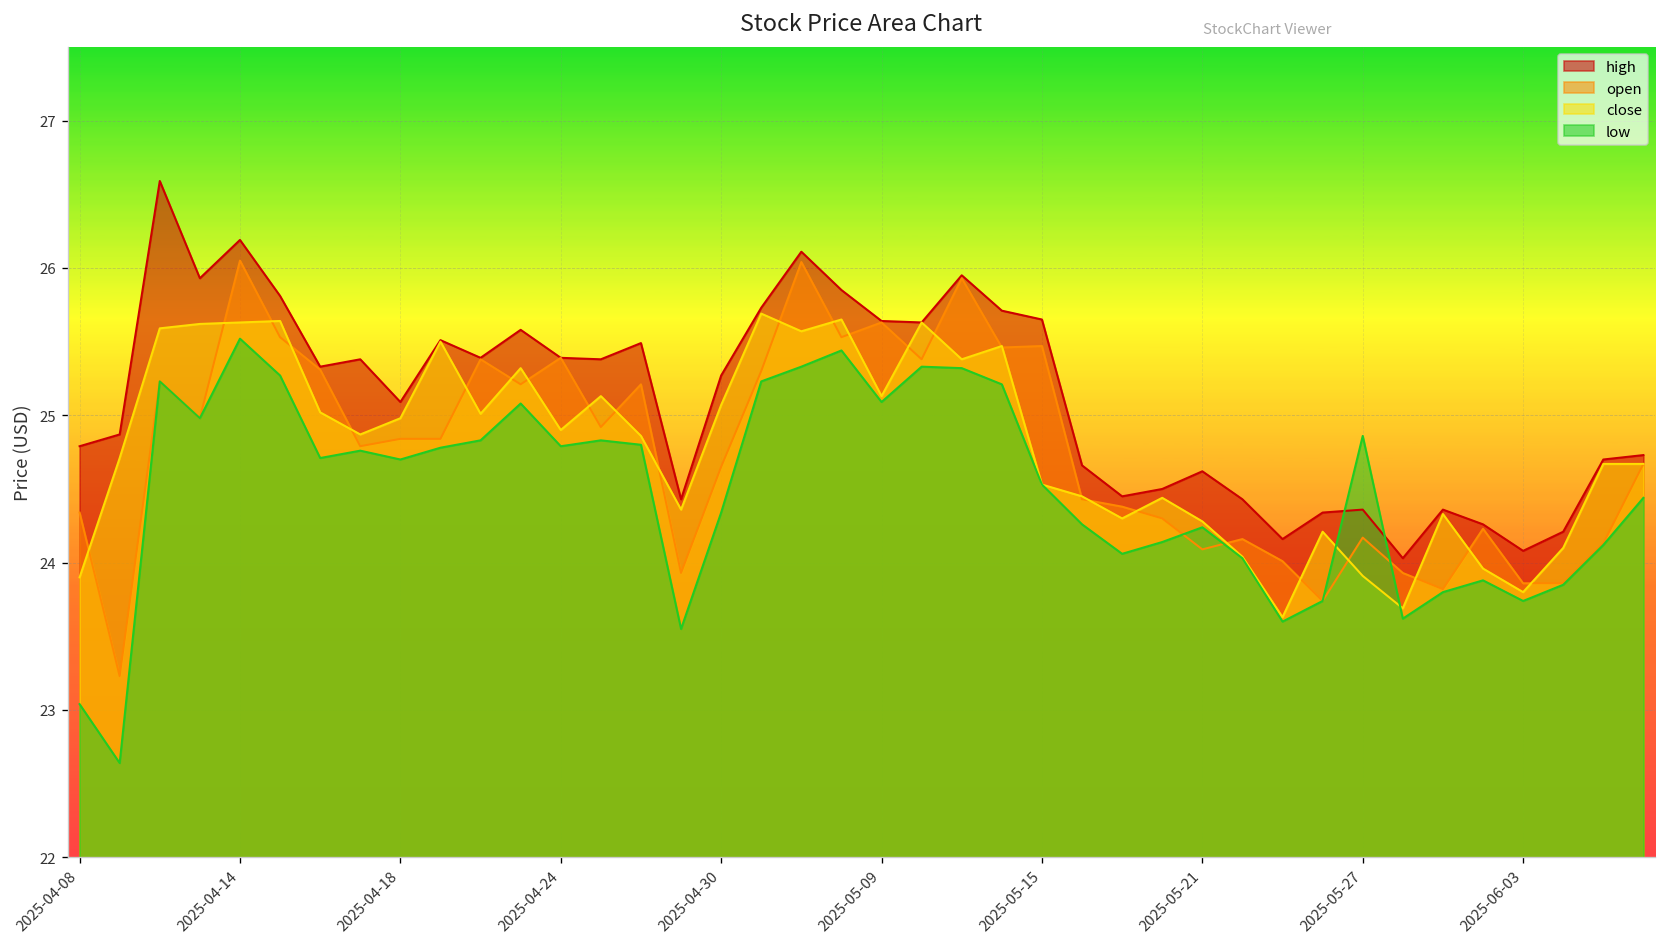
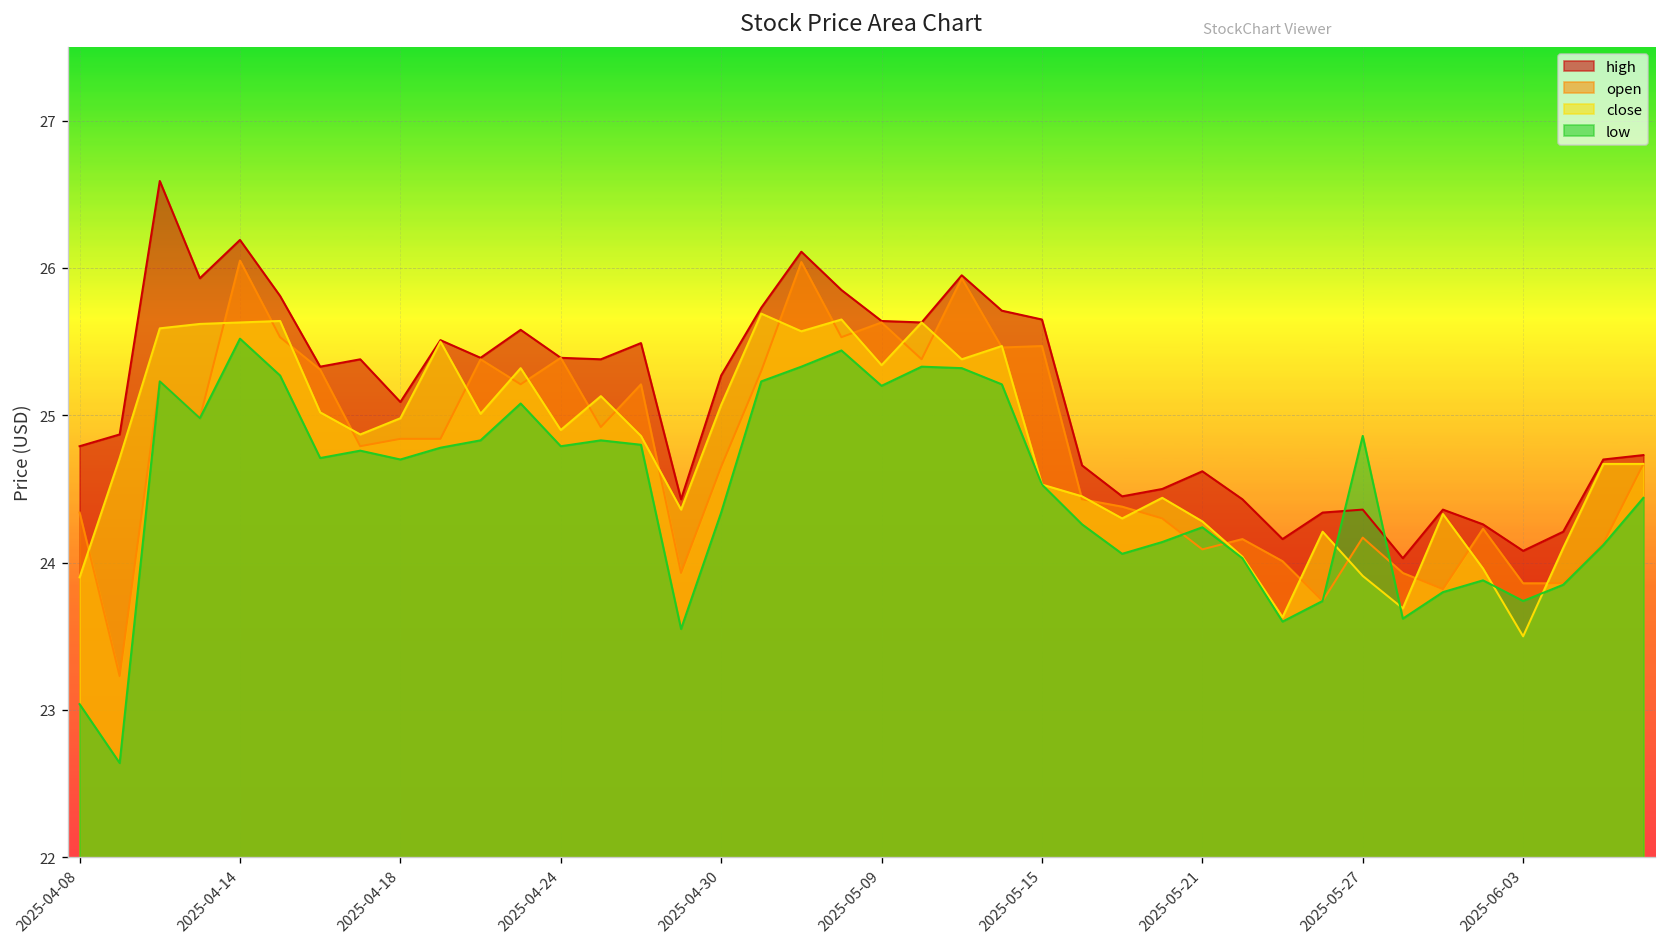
close, 2025-05-09: 25.13 -> 25.34
low, 2025-05-09: 25.09 -> 25.20
close, 2025-06-03: 23.8 -> 23.5
